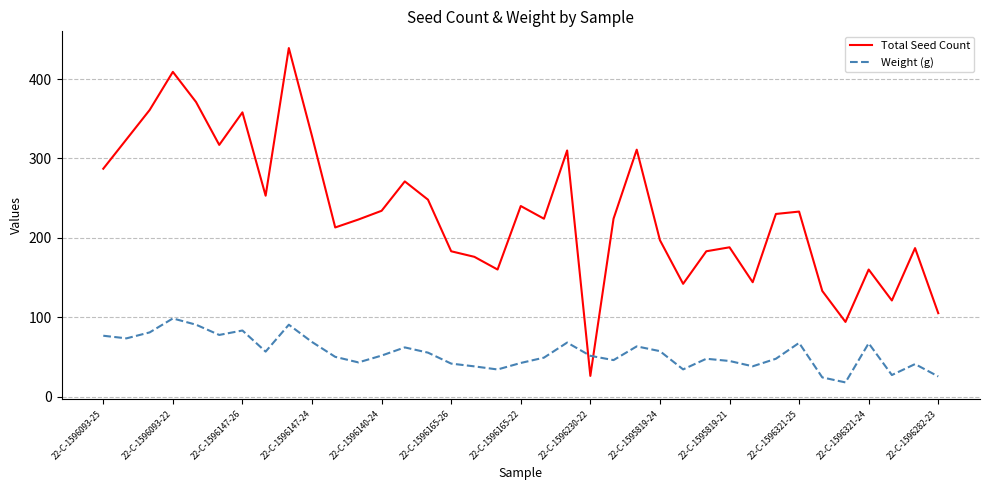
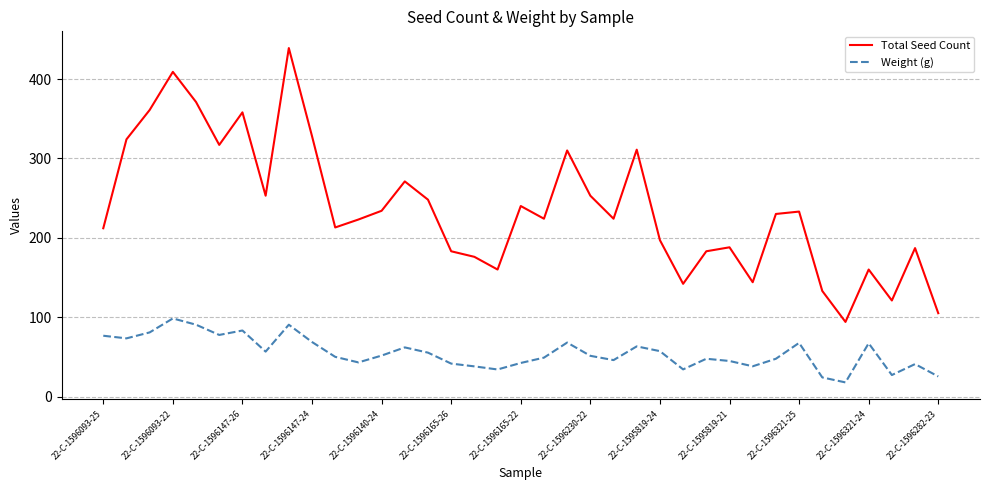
Total Seed Count, 22-C-1596093-25: 290 -> 210
Total Seed Count, 22-C-1596230-22: 30 -> 250
